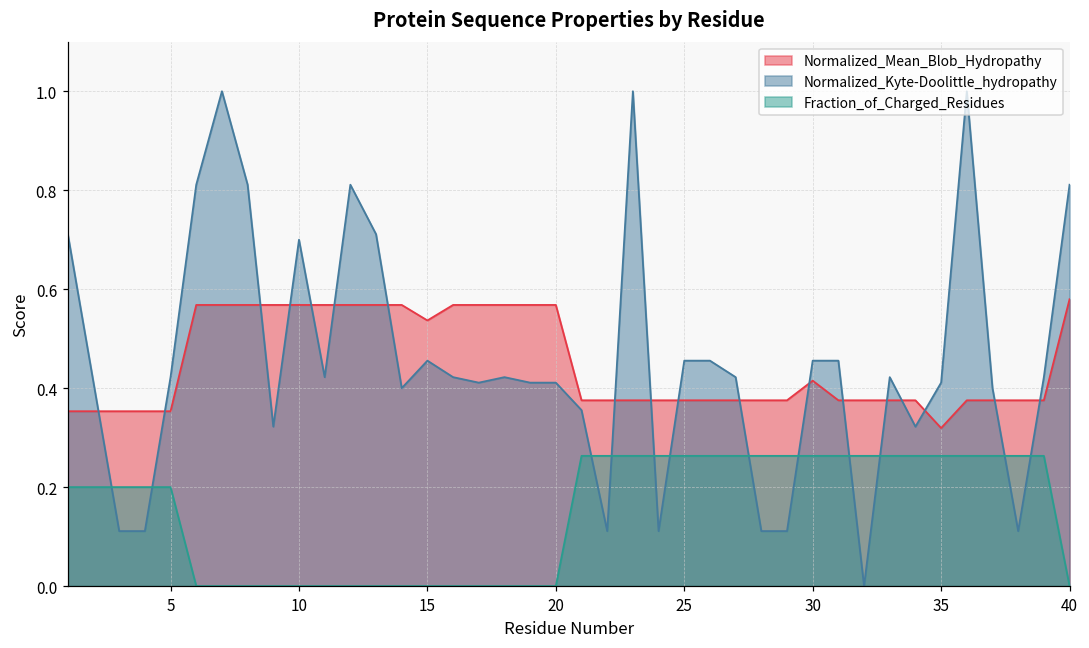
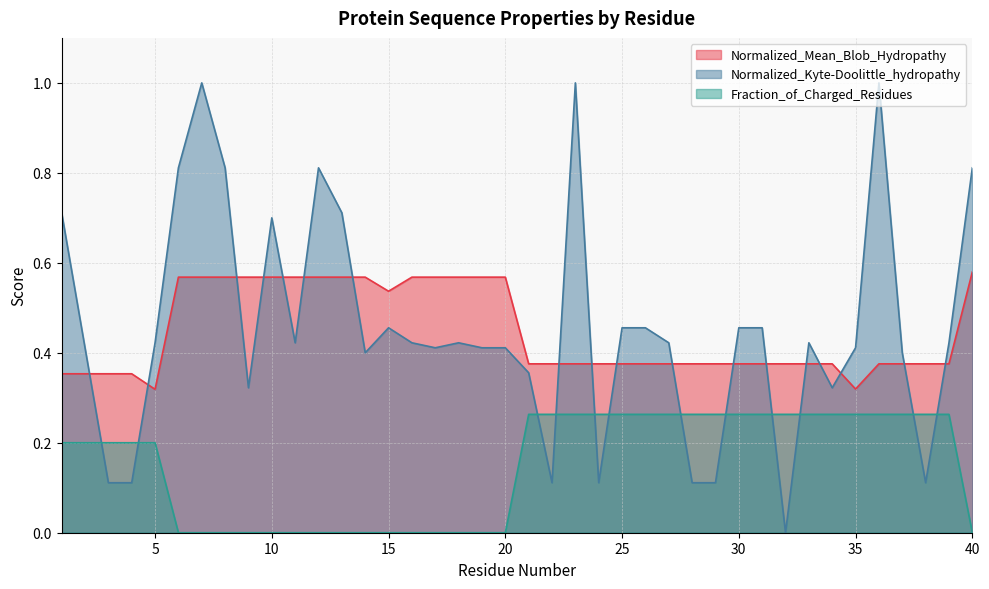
Normalized_Mean_Blob_Hydropathy, 5: 0.35 -> 0.32
Normalized_Mean_Blob_Hydropathy, 30: 0.42 -> 0.38
